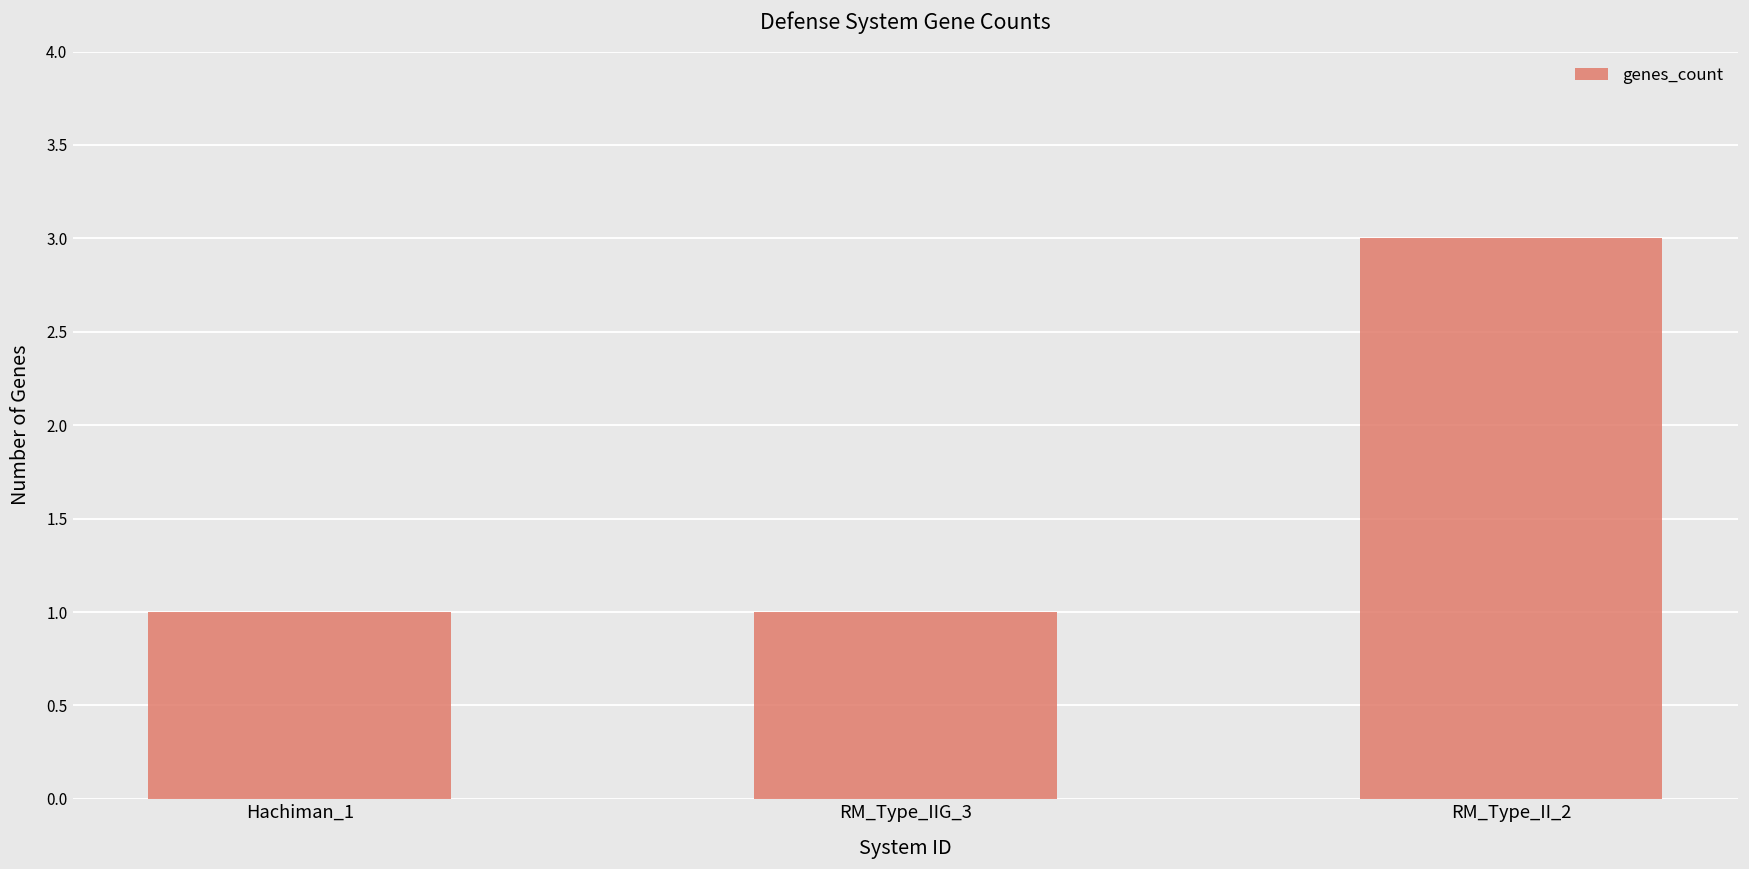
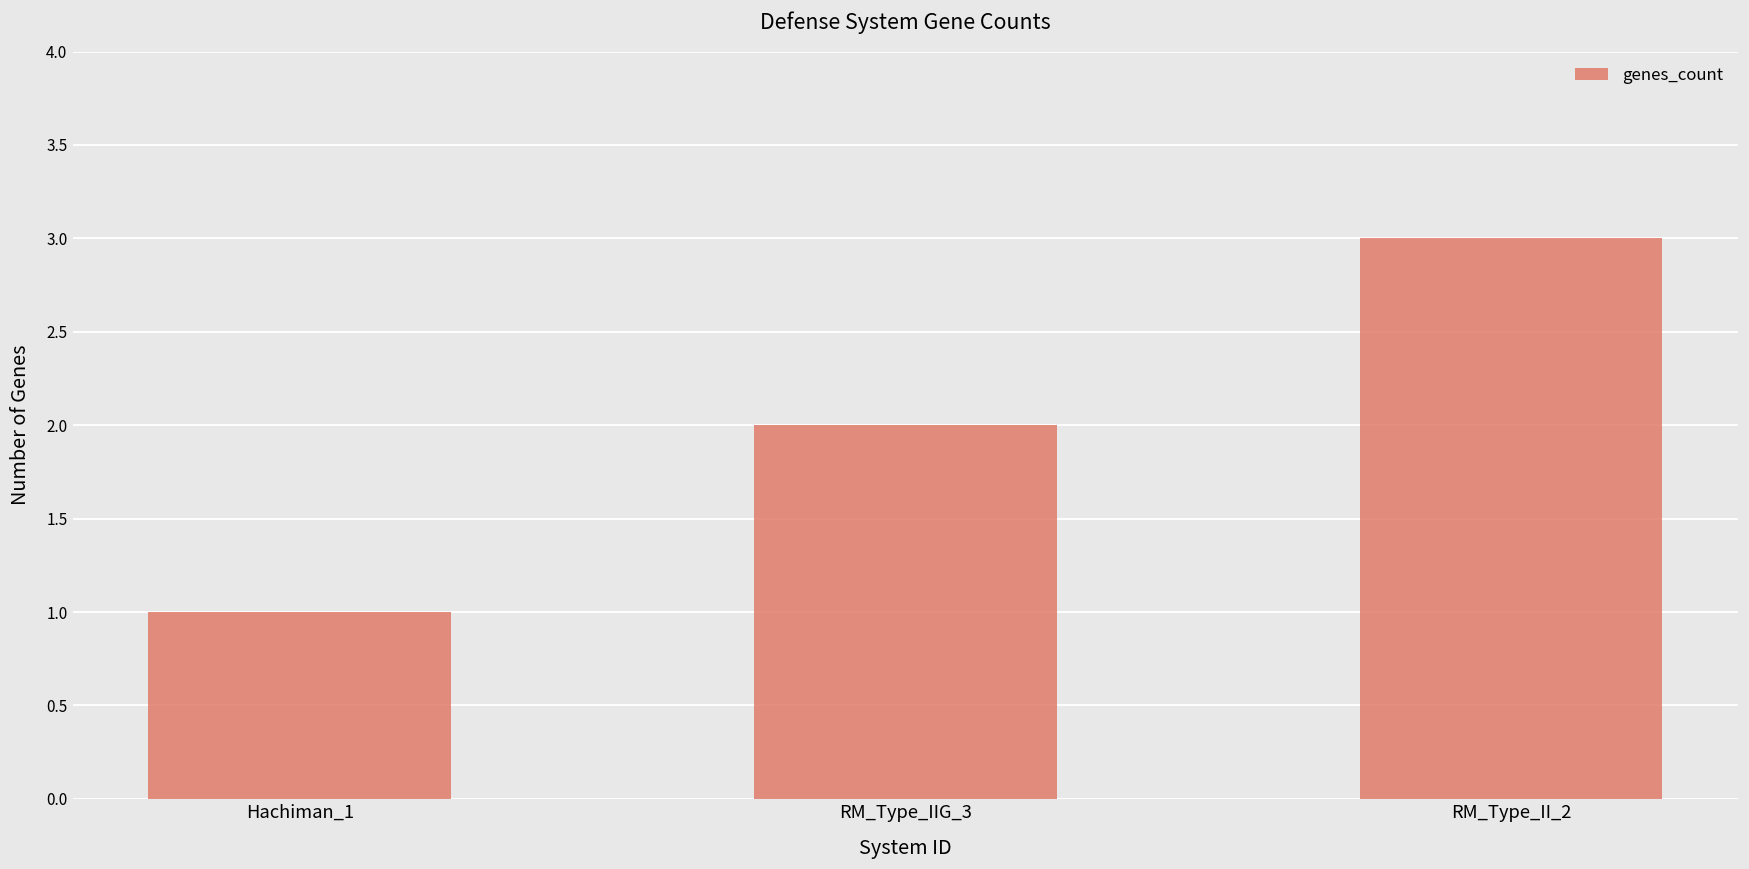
RM_Type_IIG_3: 1 -> 2
